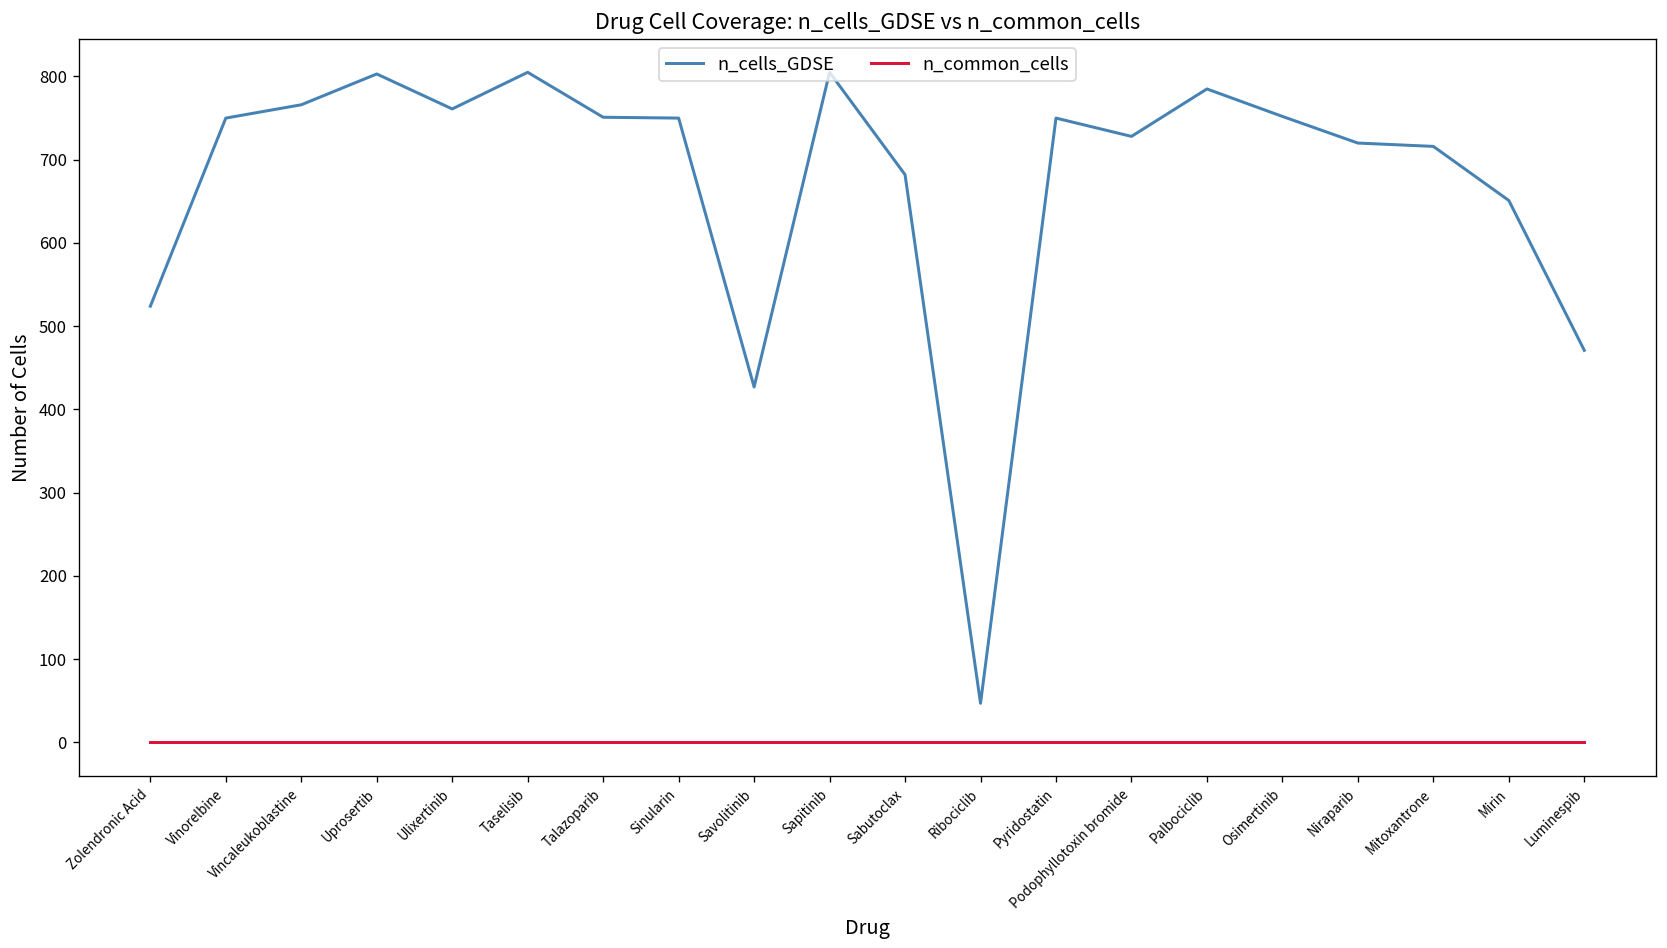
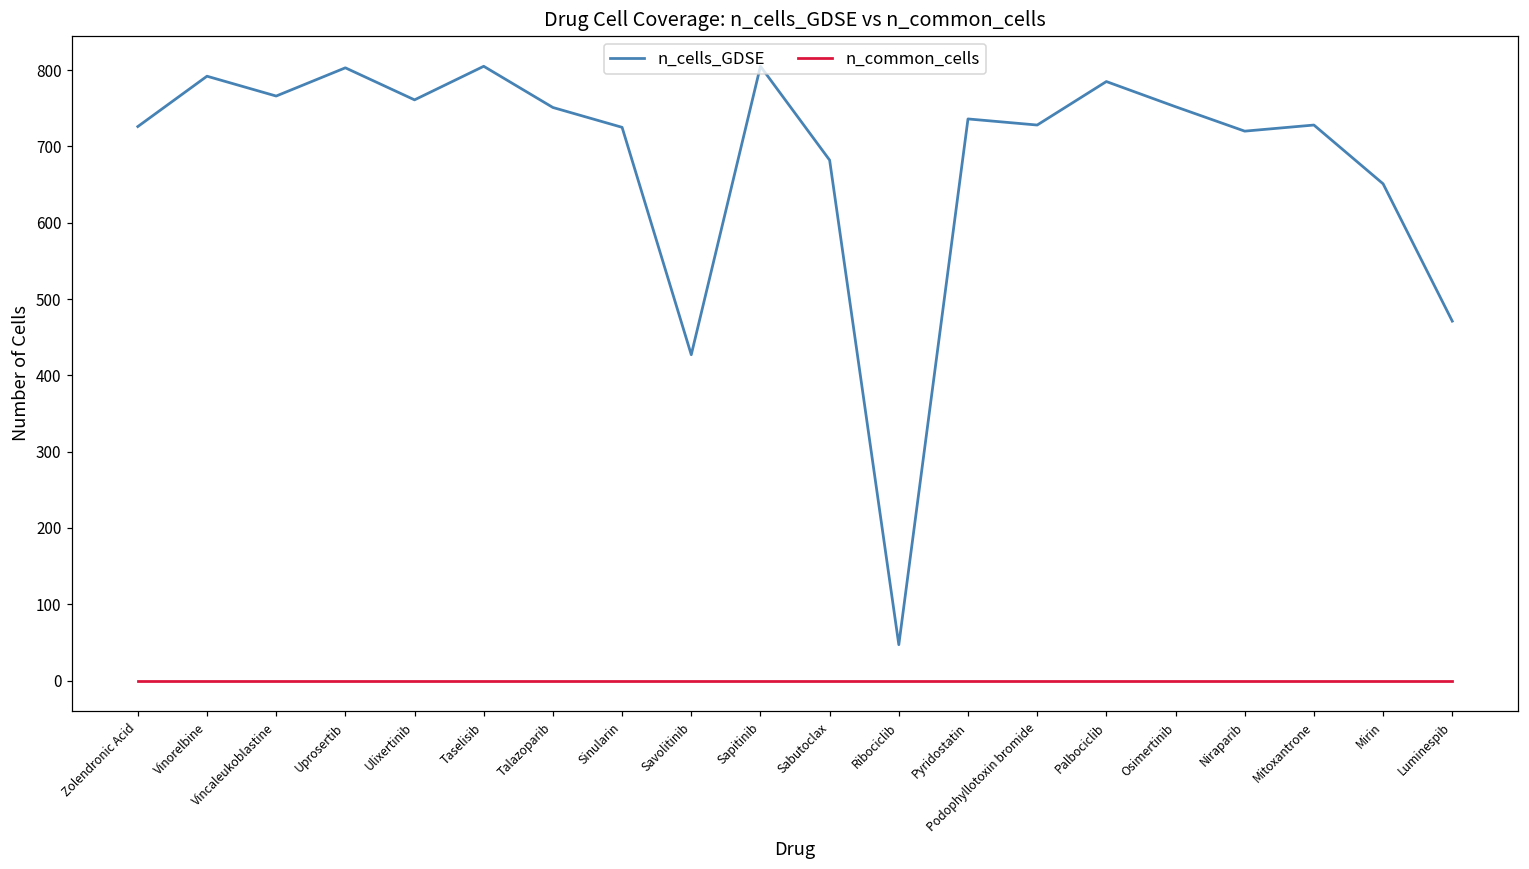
n_cells_GDSE, Zolendronic Acid: 520 -> 730
n_cells_GDSE, Vinorelbine: 750 -> 790
n_cells_GDSE, Sinularin: 750 -> 730
n_cells_GDSE, Pyridostatin: 750 -> 740
n_cells_GDSE, Mitoxantrone: 720 -> 730
